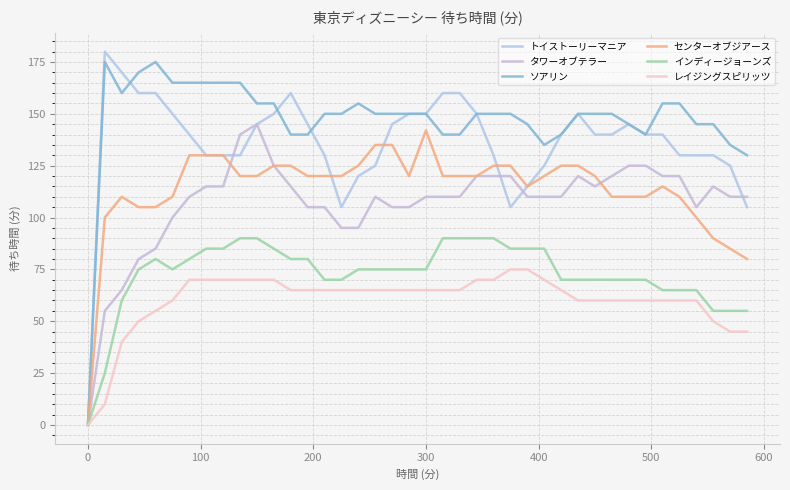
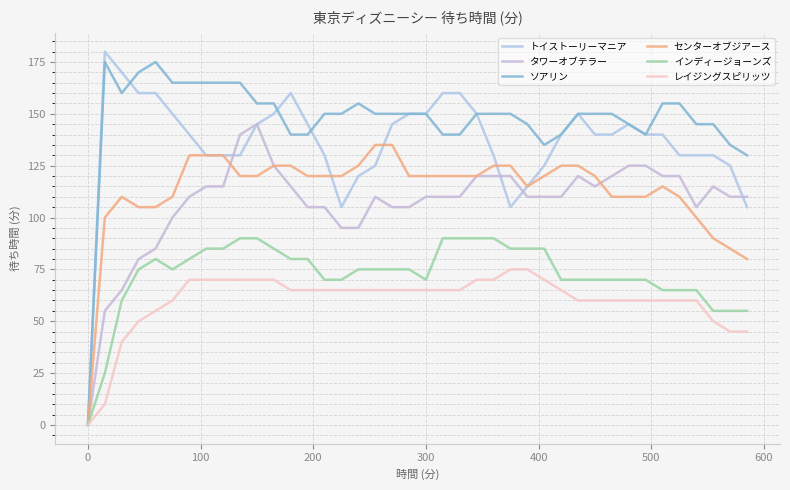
センターオブジアース, 300: 142 -> 120
インディージョーンズ, 300: 75 -> 70
